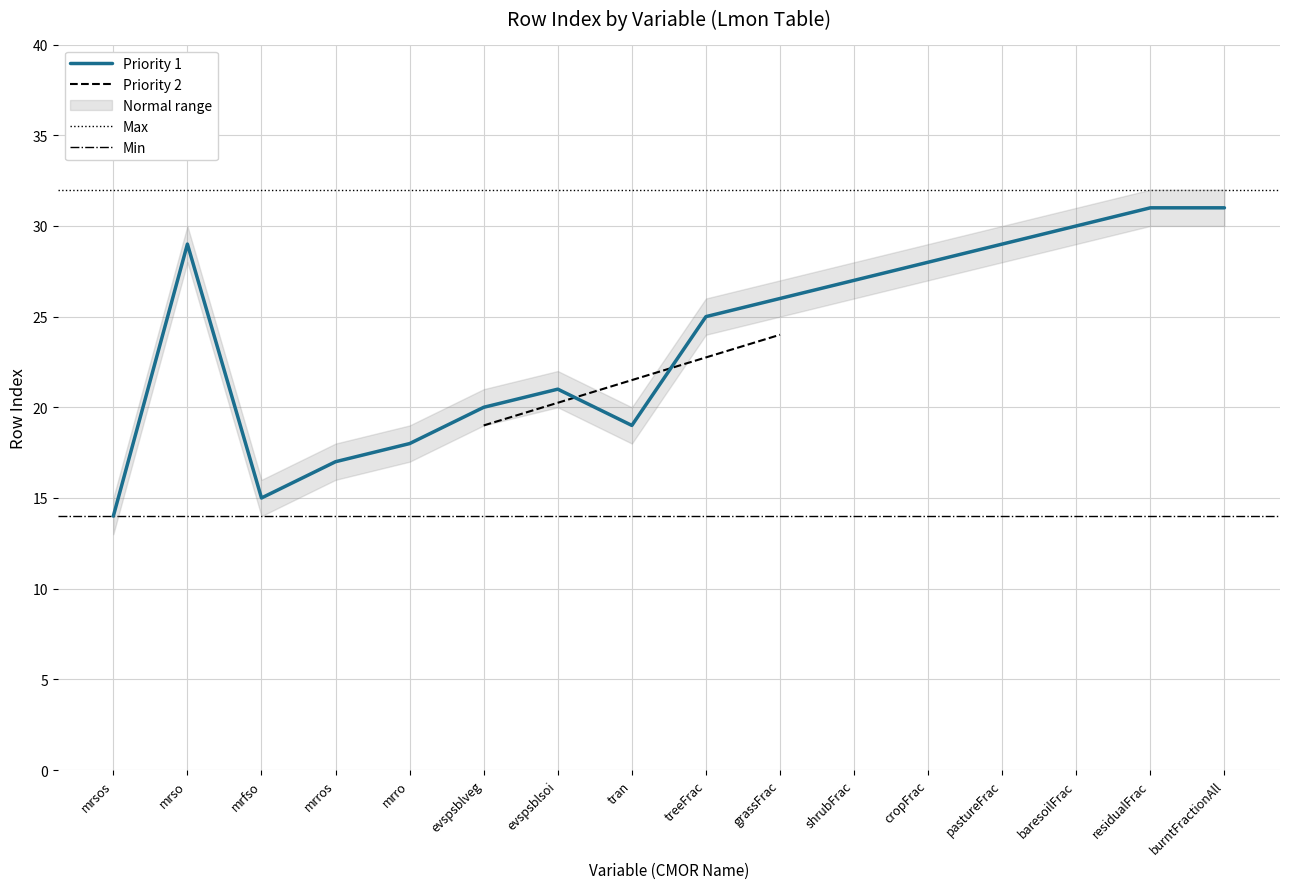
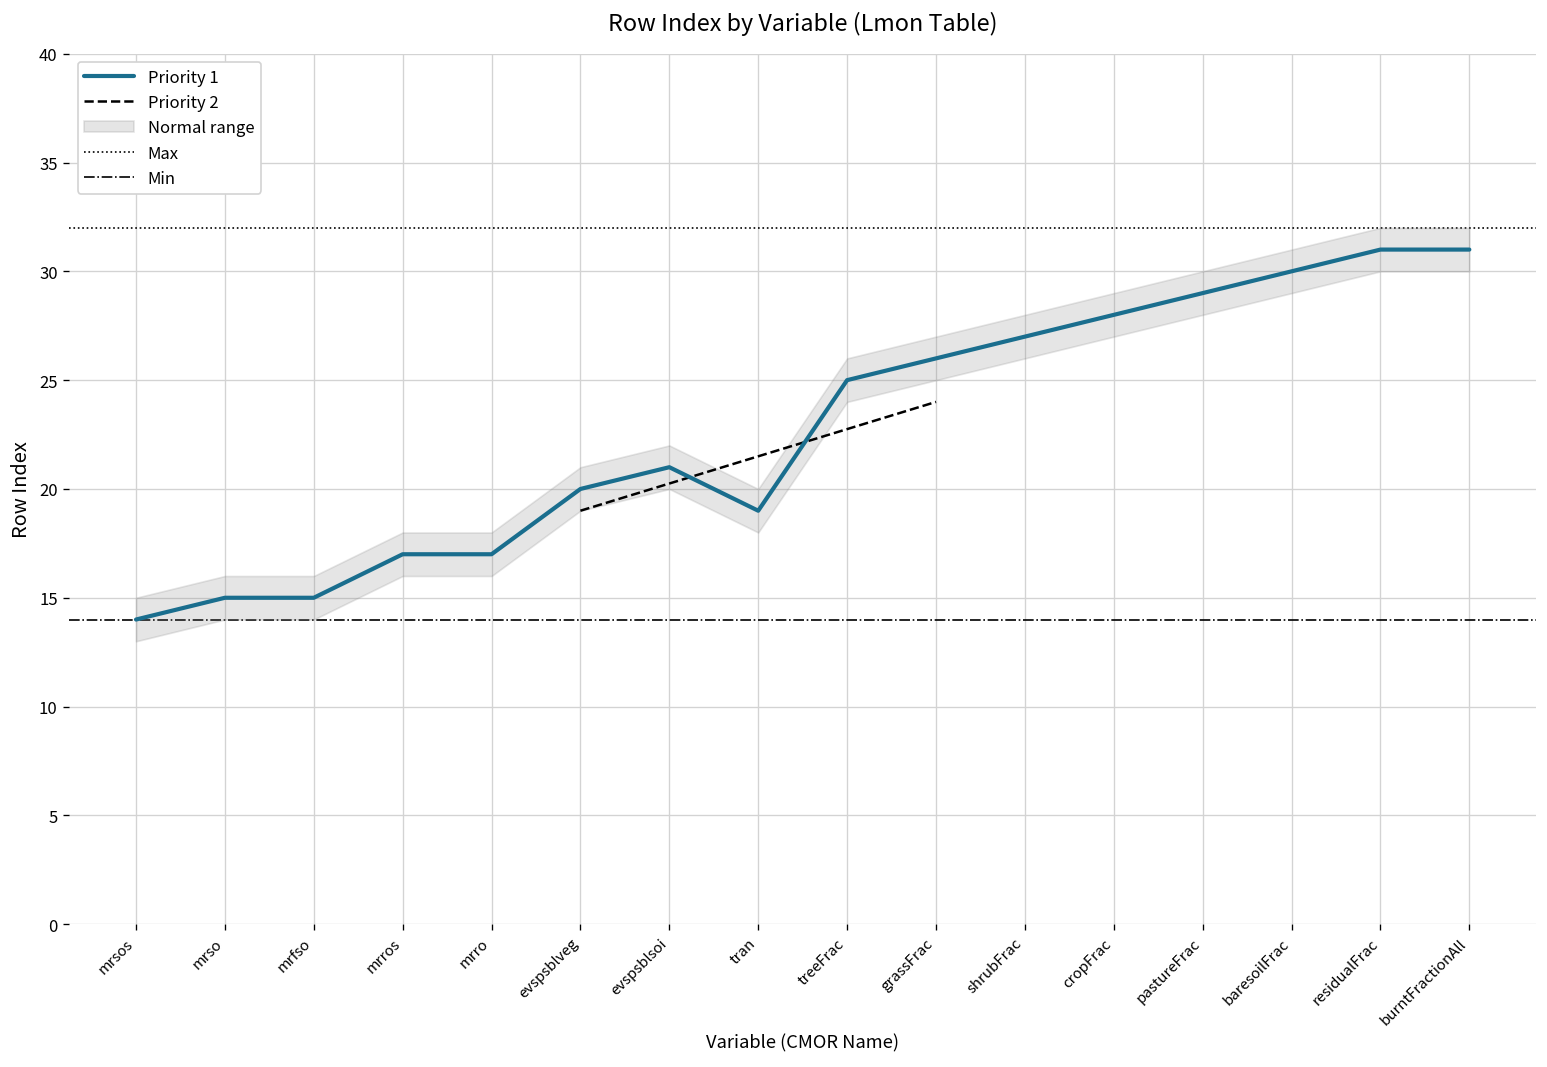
Priority 1, mrso: 29 -> 15
Priority 1, mrro: 18 -> 17
